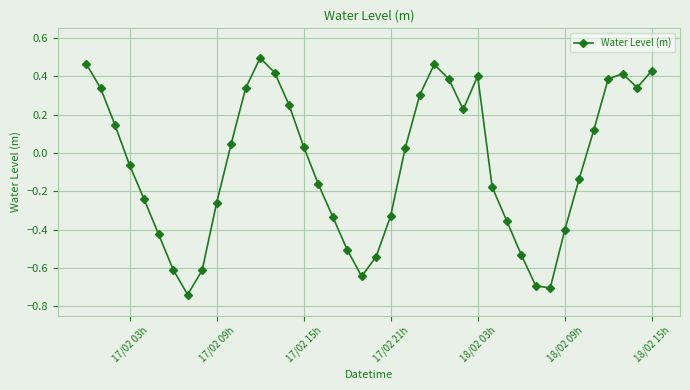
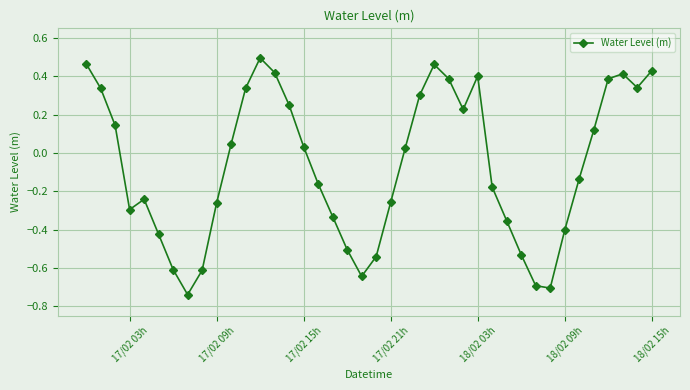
17/02 03h: -0.06 -> -0.30
17/02 21h: -0.33 -> -0.26
